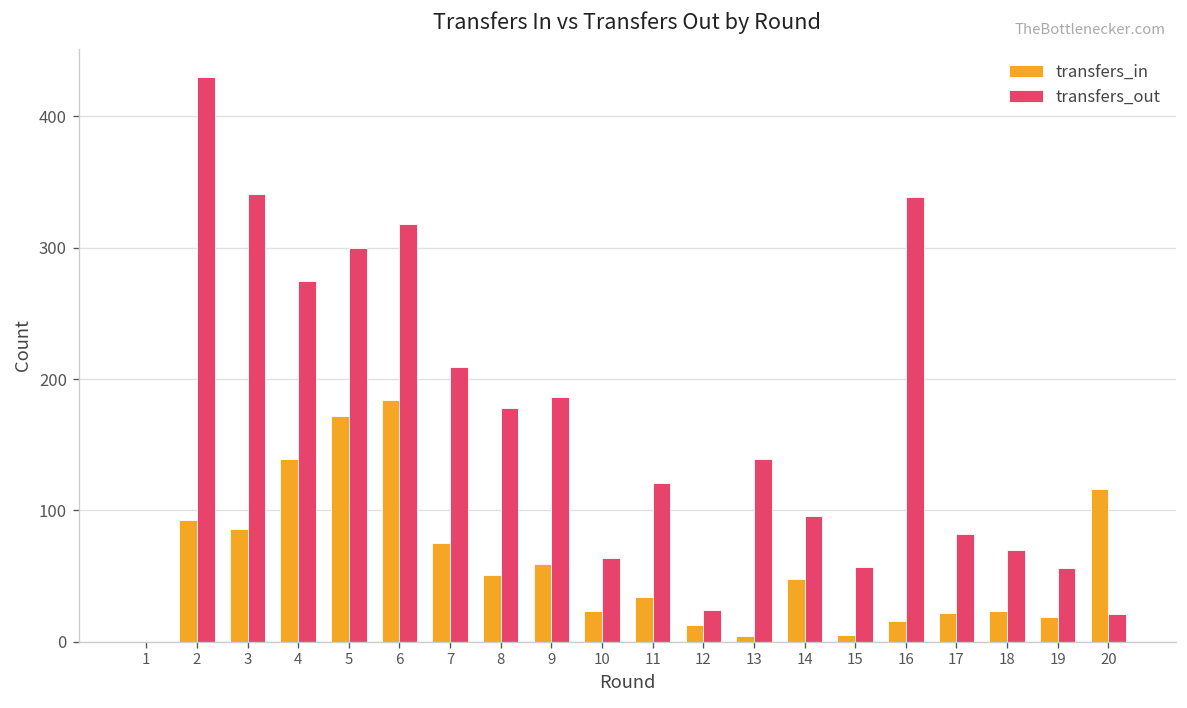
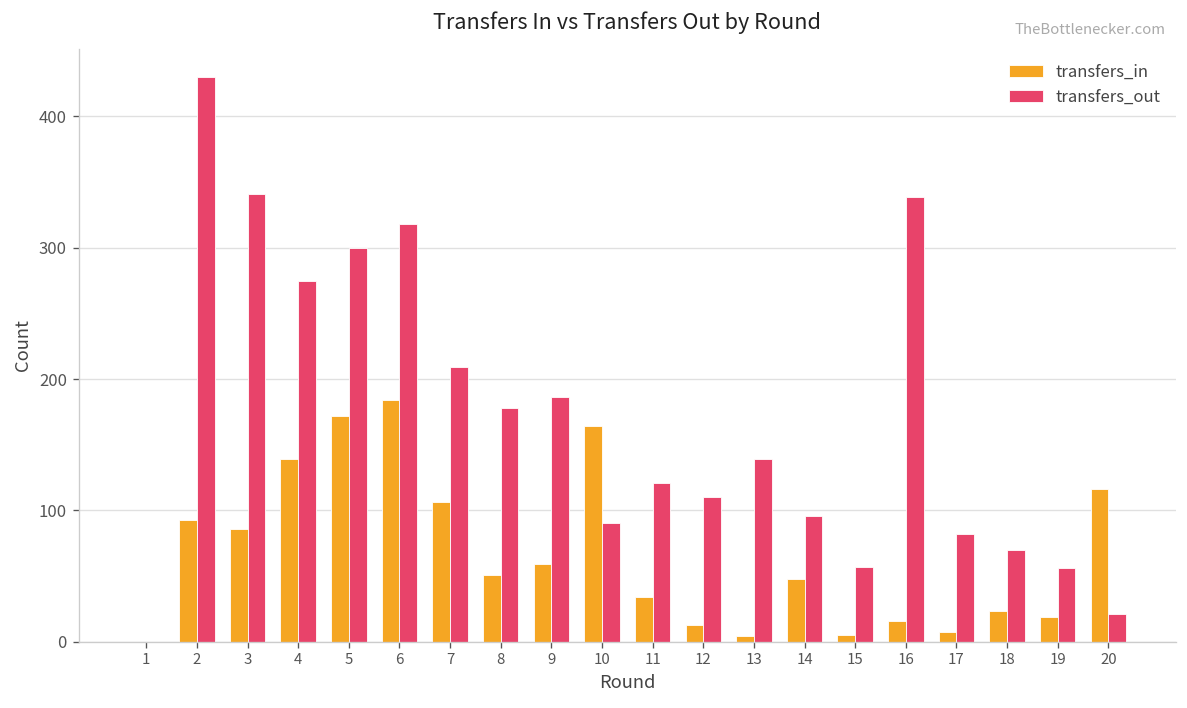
transfers_in, 7: 75 -> 106
transfers_in, 10: 23 -> 164
transfers_out, 10: 64 -> 90
transfers_out, 12: 24 -> 110
transfers_in, 17: 22 -> 7
